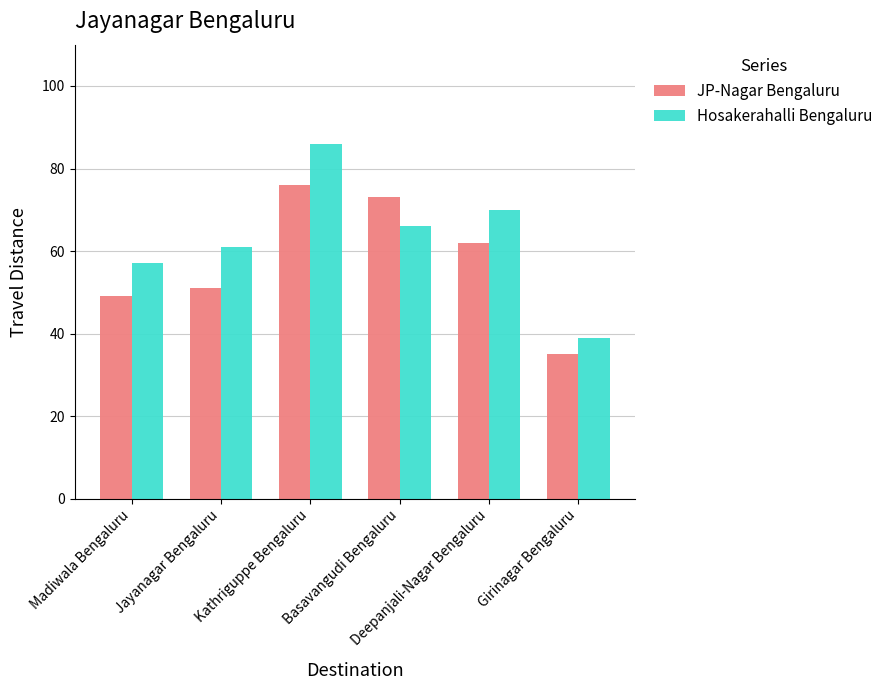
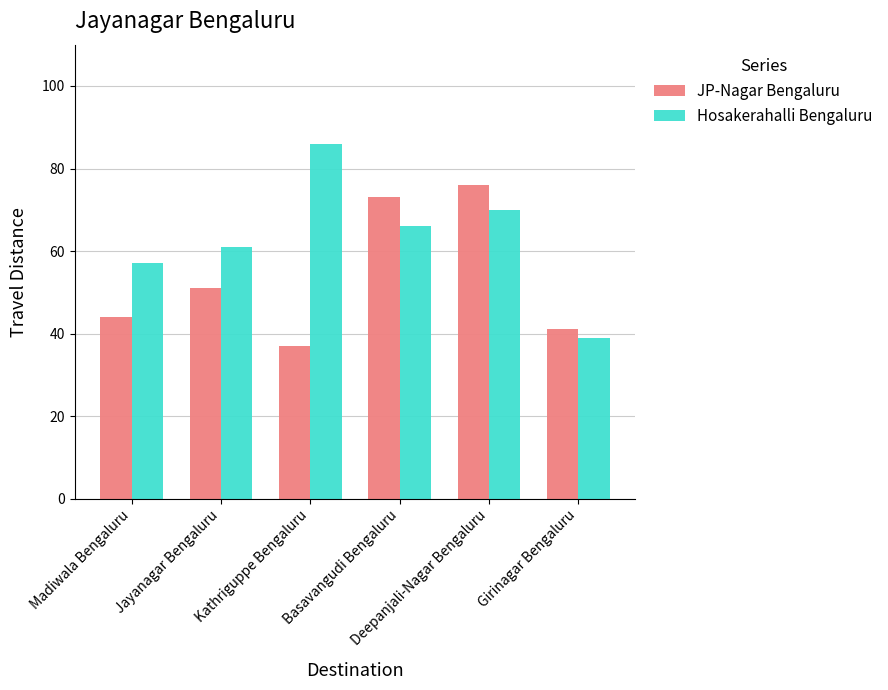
JP-Nagar Bengaluru, Madiwala Bengaluru: 49 -> 44
JP-Nagar Bengaluru, Kathriguppe Bengaluru: 76 -> 37
JP-Nagar Bengaluru, Deepanjali-Nagar Bengaluru: 62 -> 76
JP-Nagar Bengaluru, Girinagar Bengaluru: 35 -> 41
